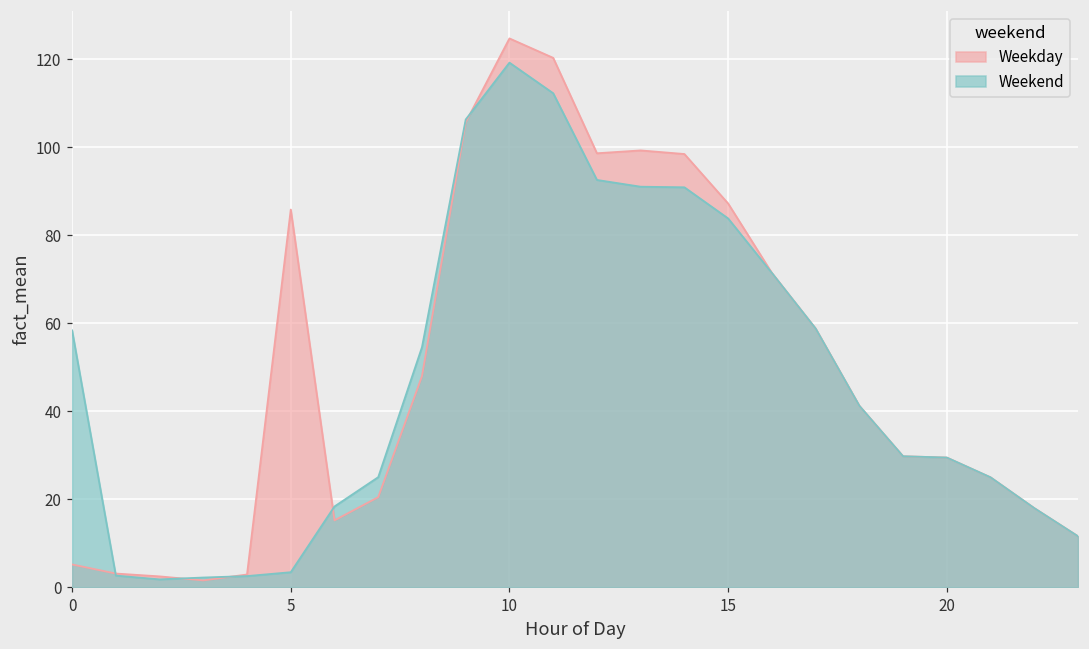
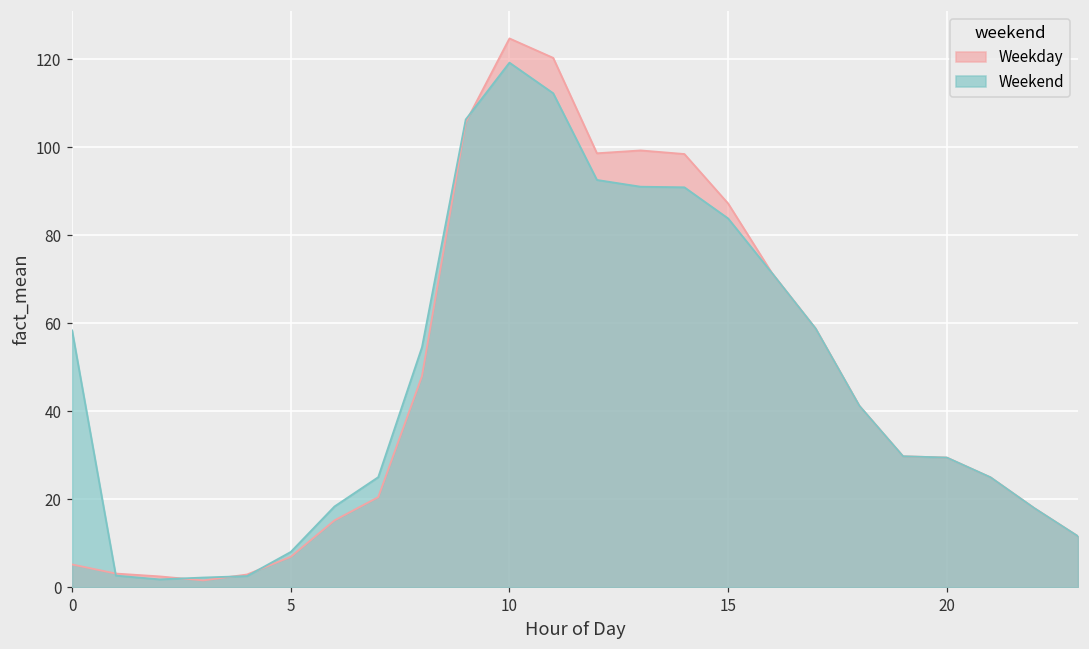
Weekday, 5: 86 -> 7
Weekend, 5: 3 -> 8
